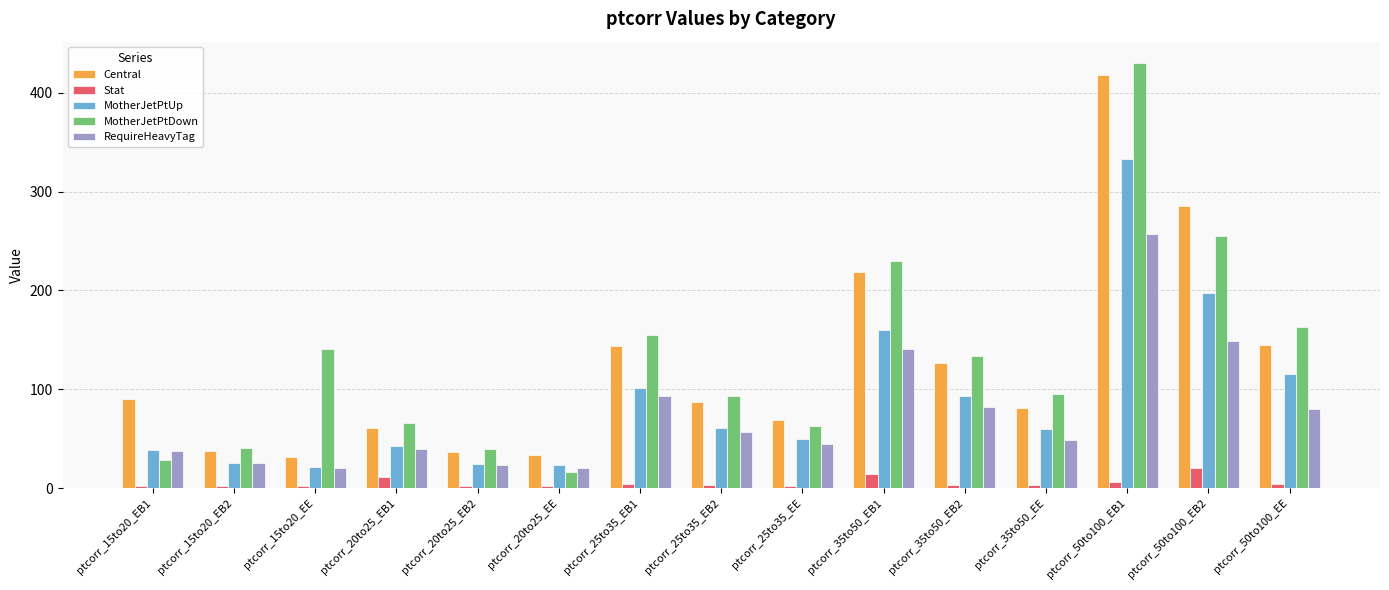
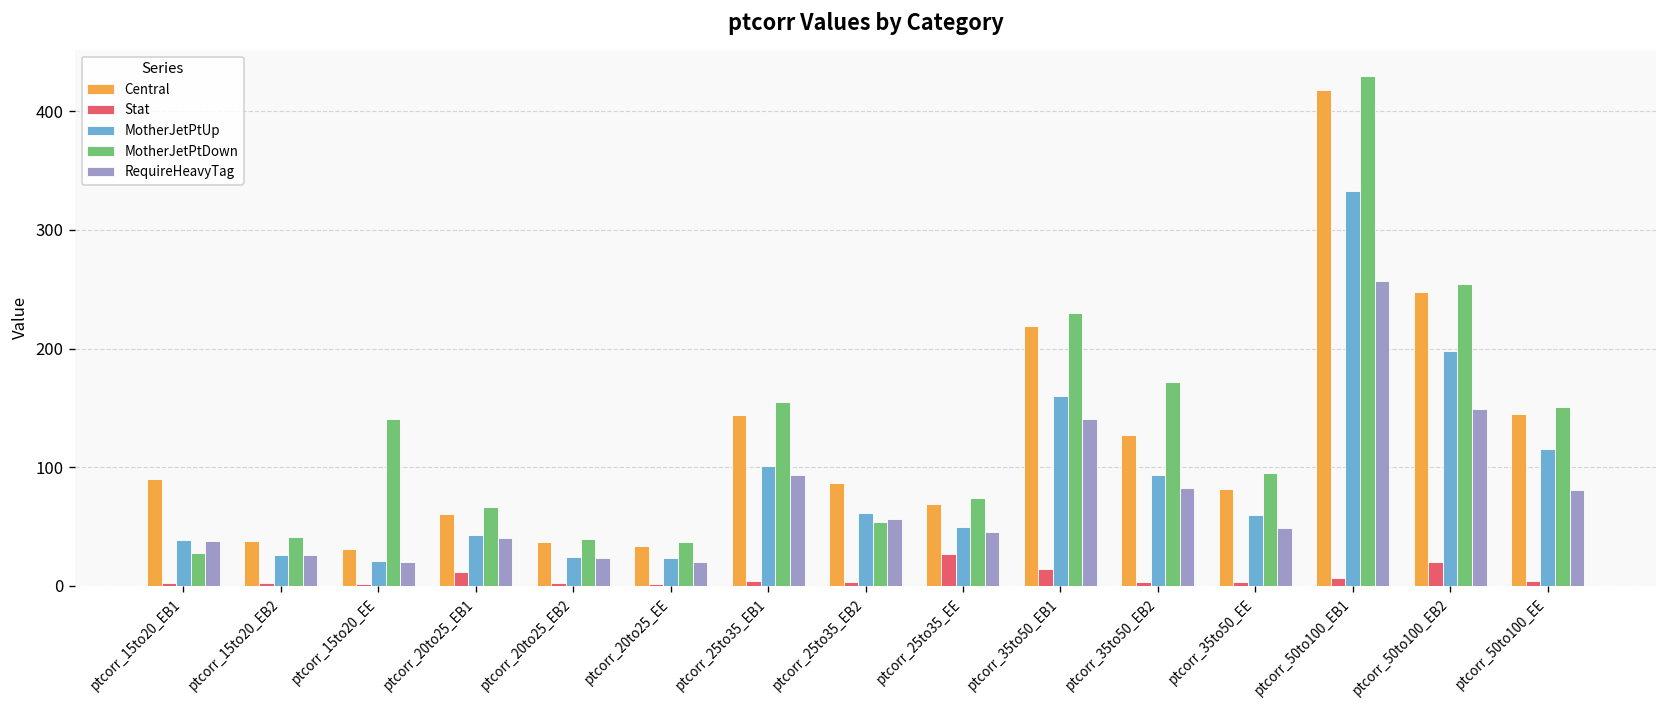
MotherJetPtDown, ptcorr_20to25_EE: 20 -> 40
MotherJetPtDown, ptcorr_25to35_EB2: 90 -> 50
Stat, ptcorr_25to35_EE: 0 -> 30
MotherJetPtDown, ptcorr_25to35_EE: 60 -> 70
MotherJetPtDown, ptcorr_35to50_EB2: 130 -> 170
Central, ptcorr_50to100_EB2: 290 -> 250
MotherJetPtDown, ptcorr_50to100_EE: 160 -> 150
